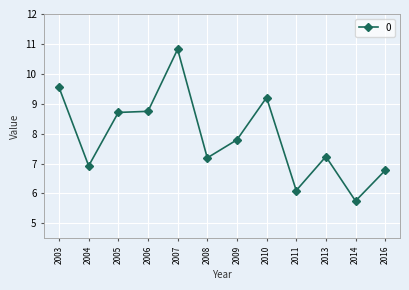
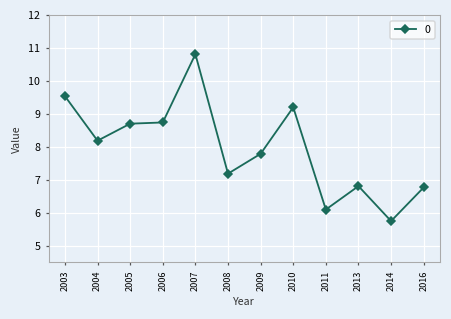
2004: 6.9 -> 8.2
2013: 7.2 -> 6.8
